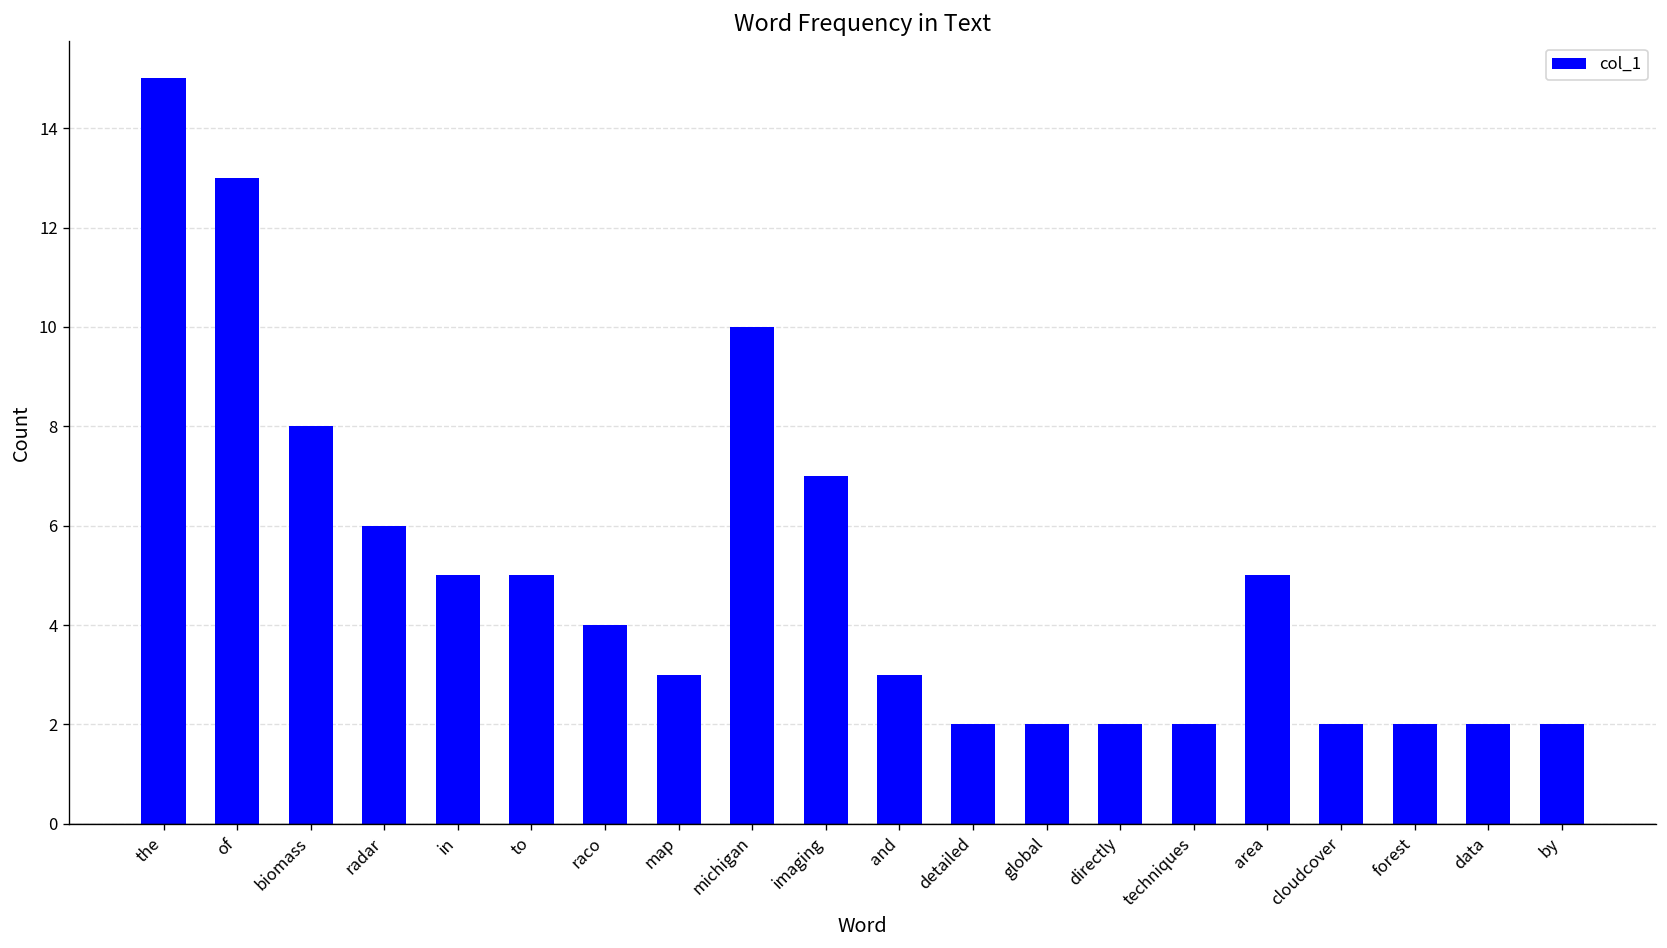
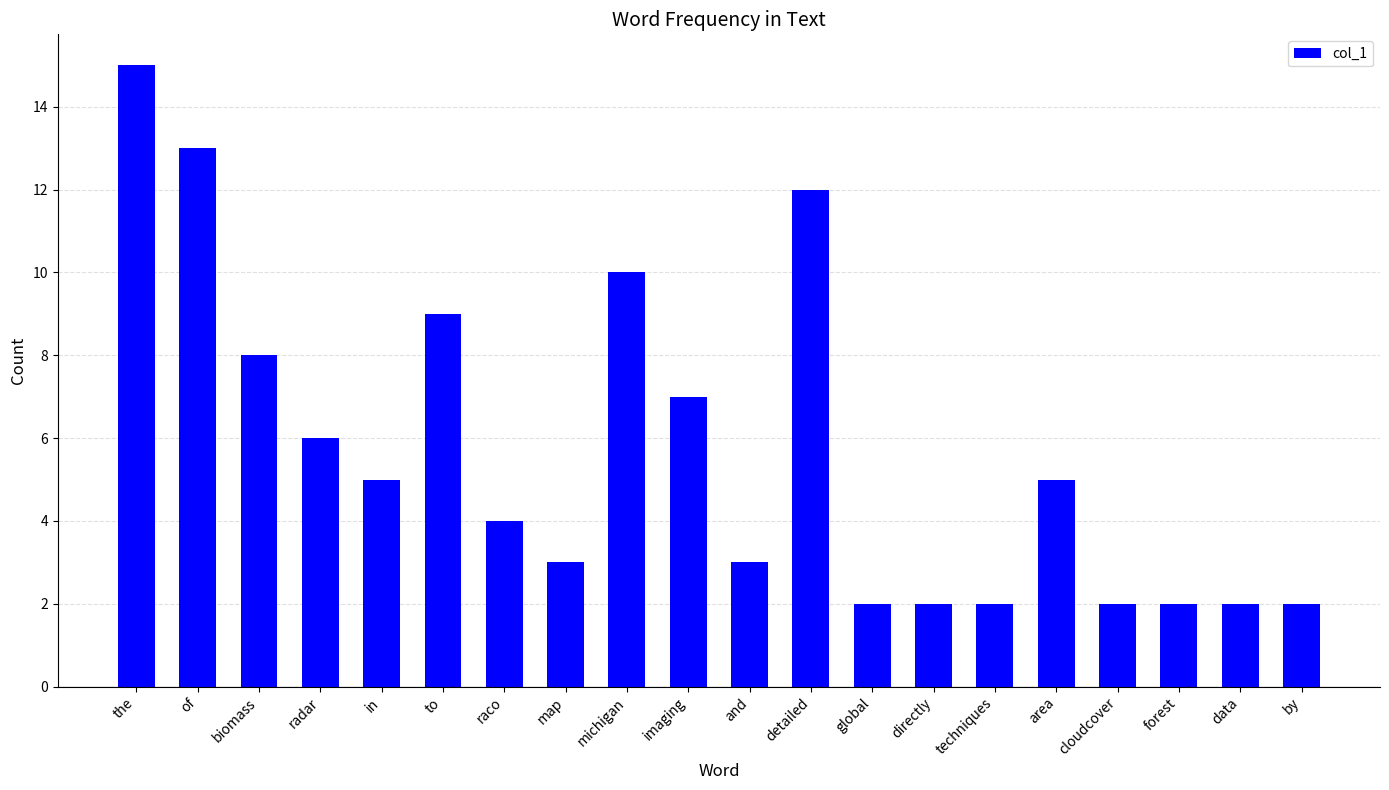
to: 5 -> 9
detailed: 2 -> 12
